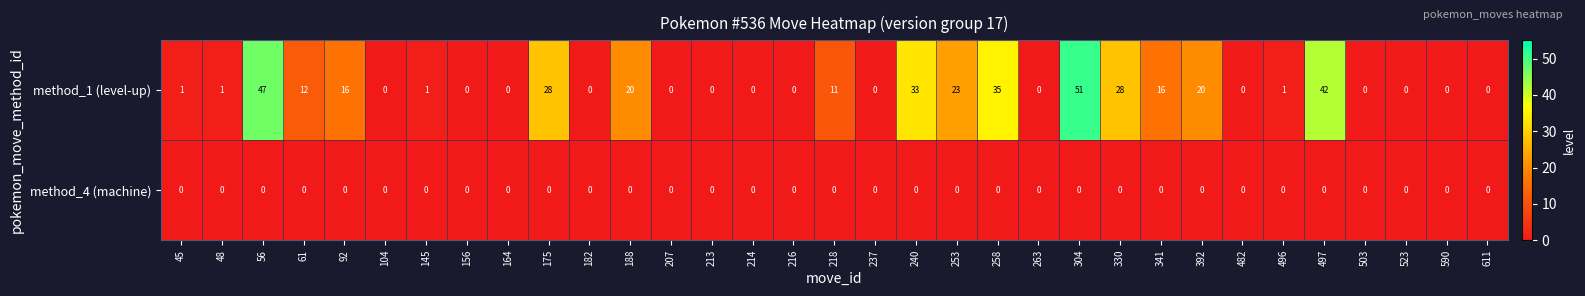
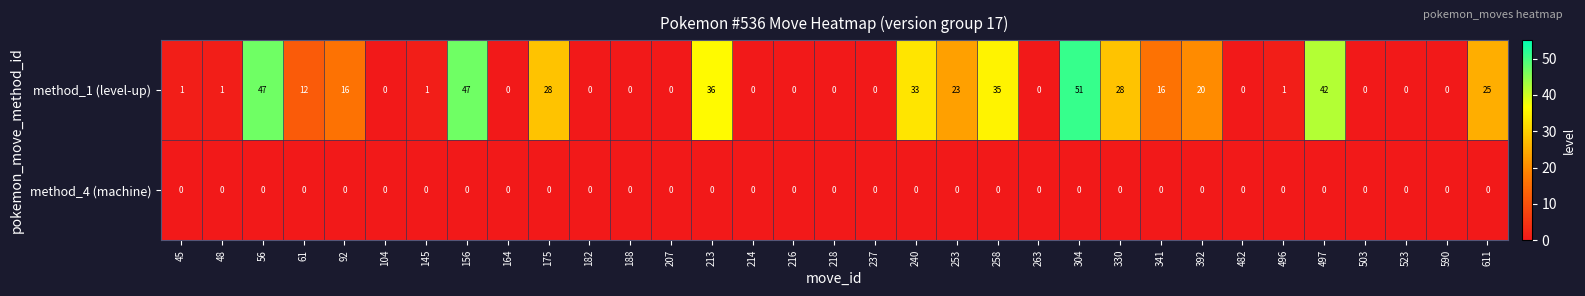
method_1 (level-up), 156: 0 -> 47
method_1 (level-up), 188: 20 -> 0
method_1 (level-up), 213: 0 -> 36
method_1 (level-up), 218: 11 -> 0
method_1 (level-up), 611: 0 -> 25
